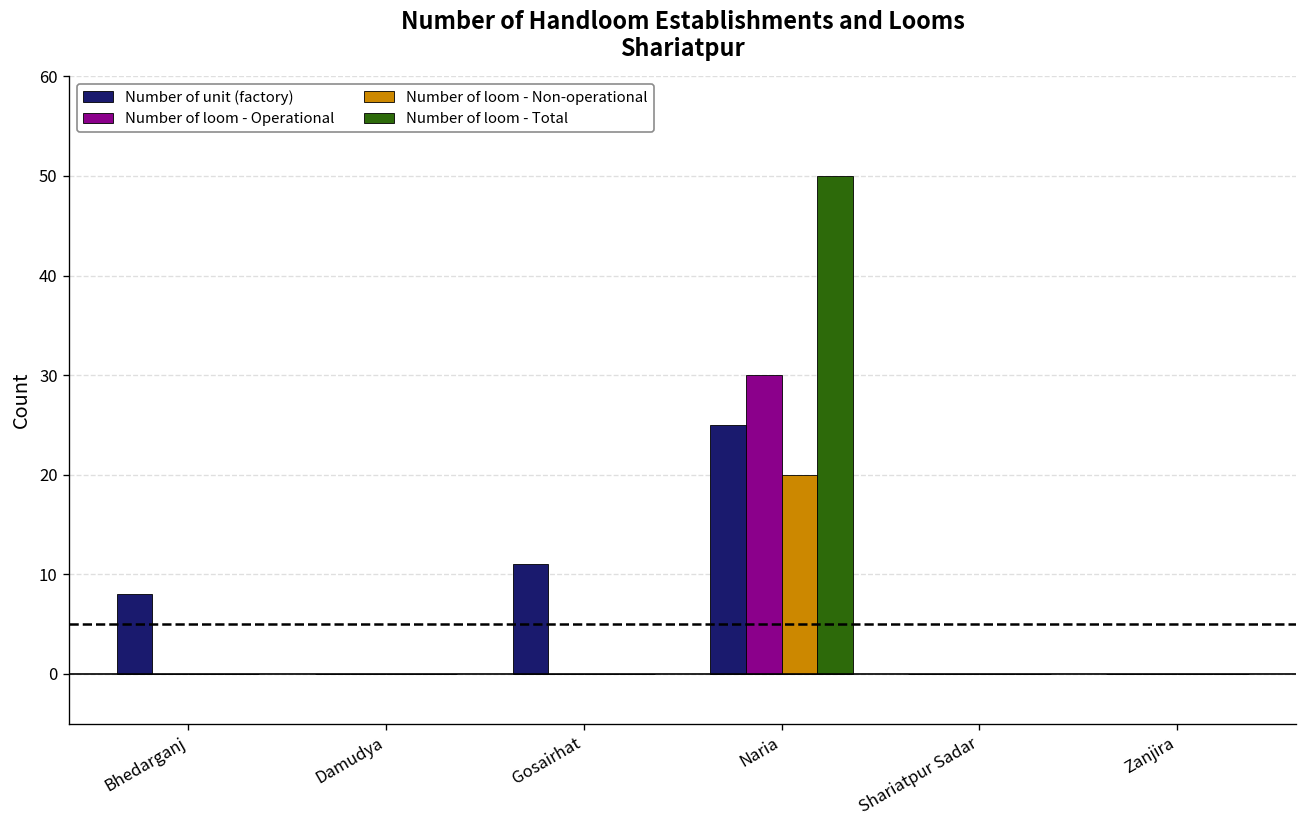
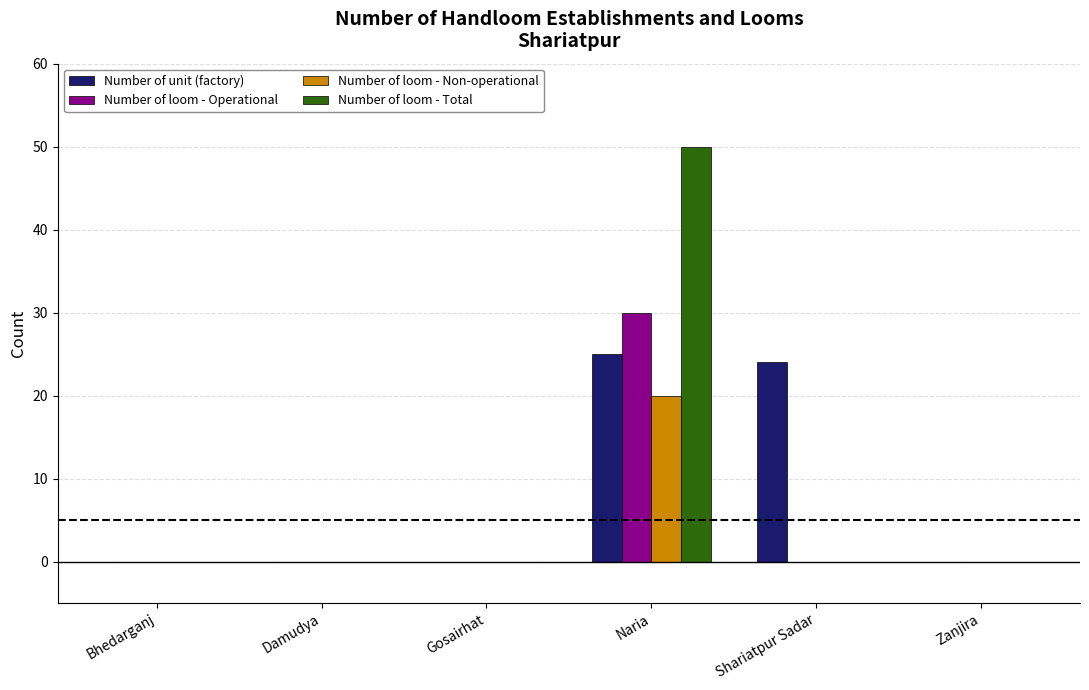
Number of unit (factory), Bhedarganj: 8 -> 0
Number of unit (factory), Gosairhat: 11 -> 0
Number of unit (factory), Shariatpur Sadar: 0 -> 24
